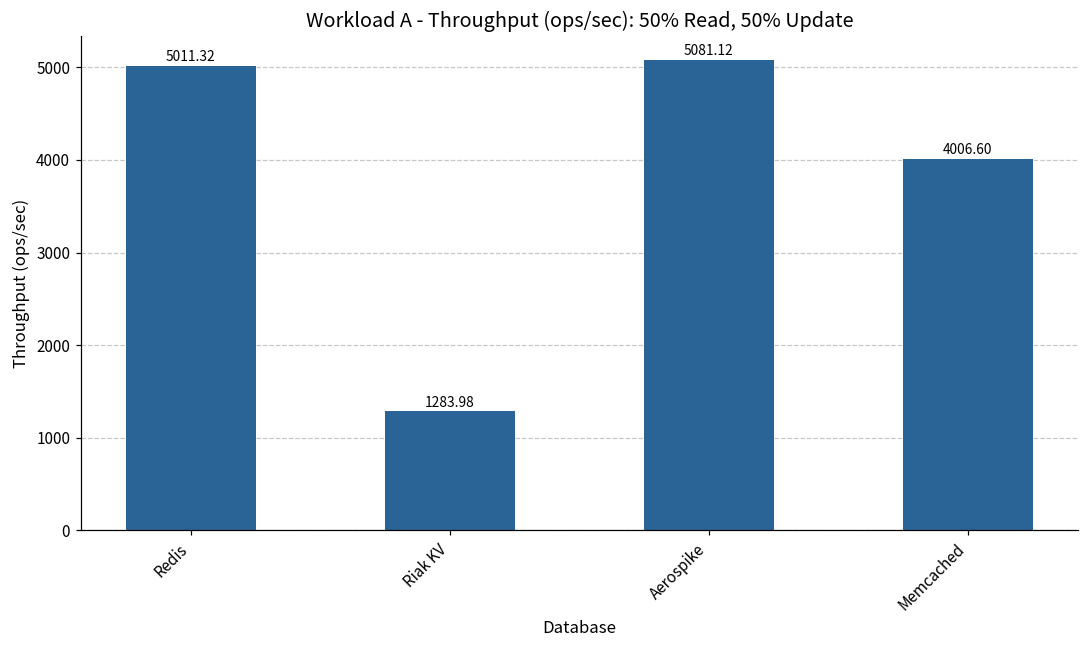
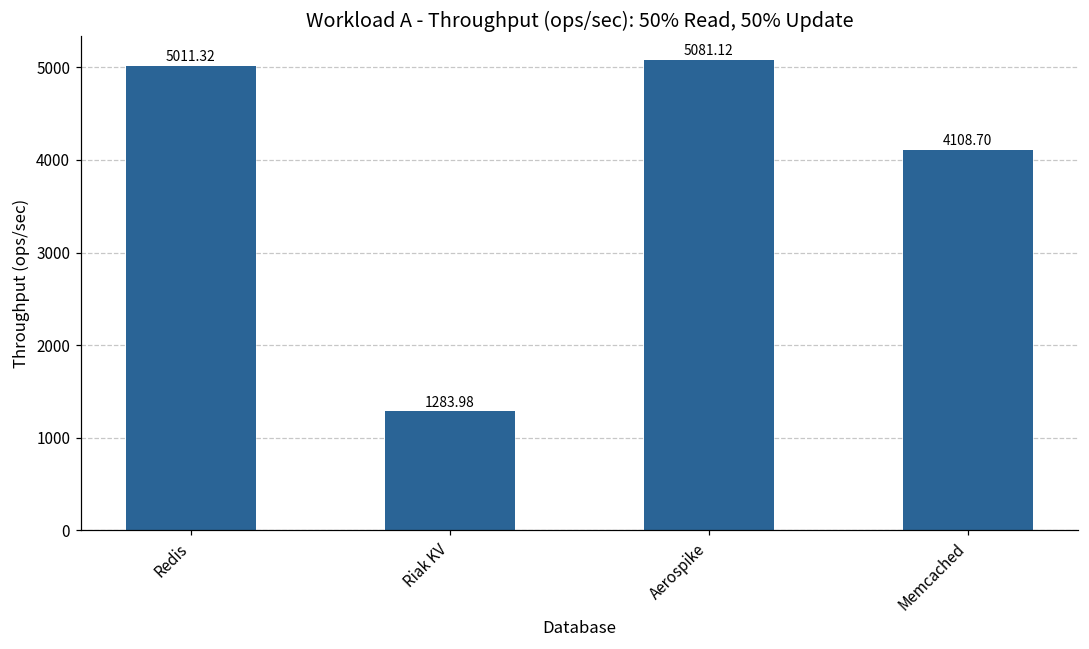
Memcached: 4006.60 -> 4108.70
